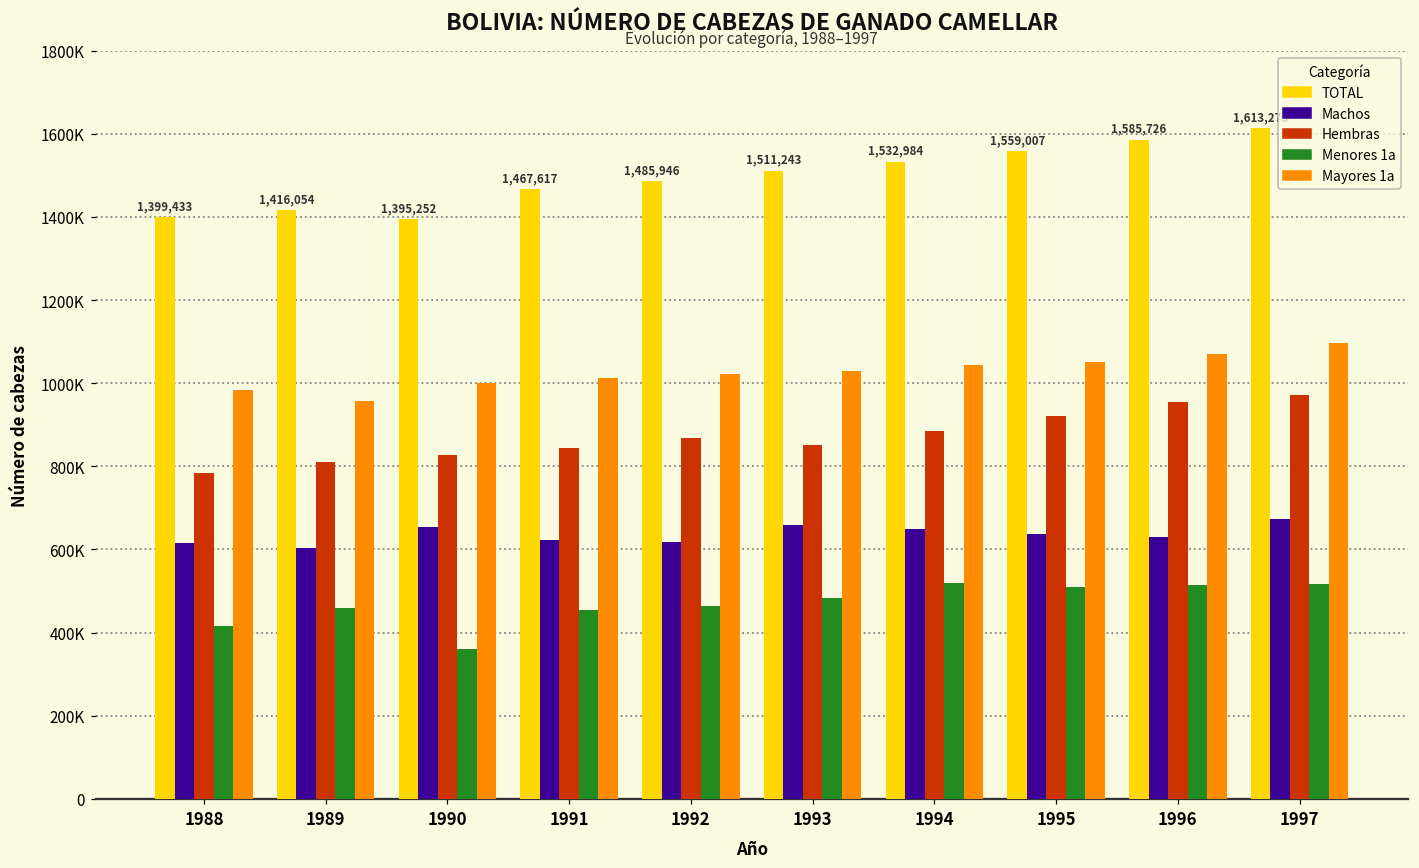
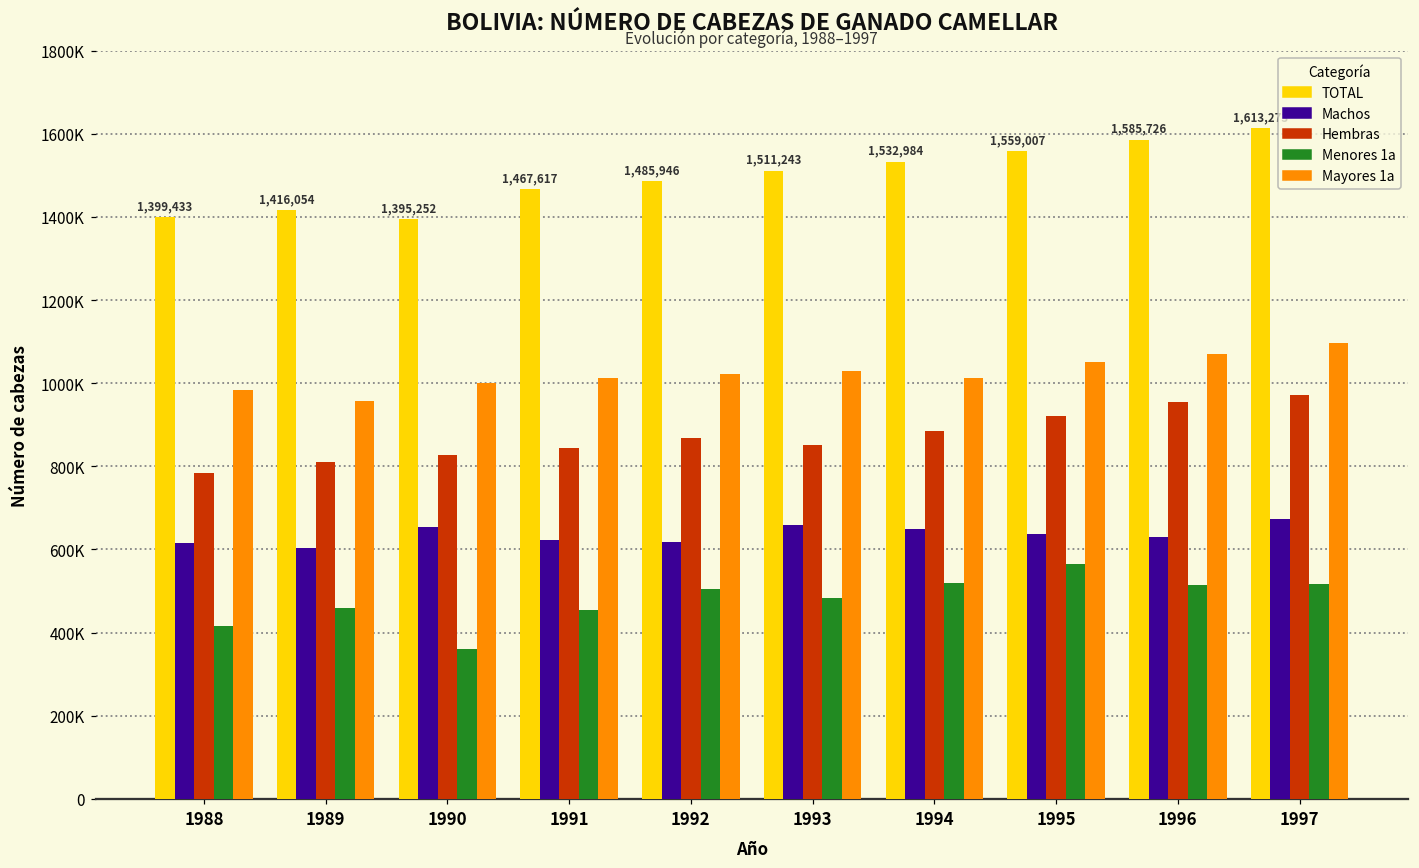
Menores 1a, 1992: 460000 -> 500000
Mayores 1a, 1994: 1040000 -> 1010000
Menores 1a, 1995: 510000 -> 560000
